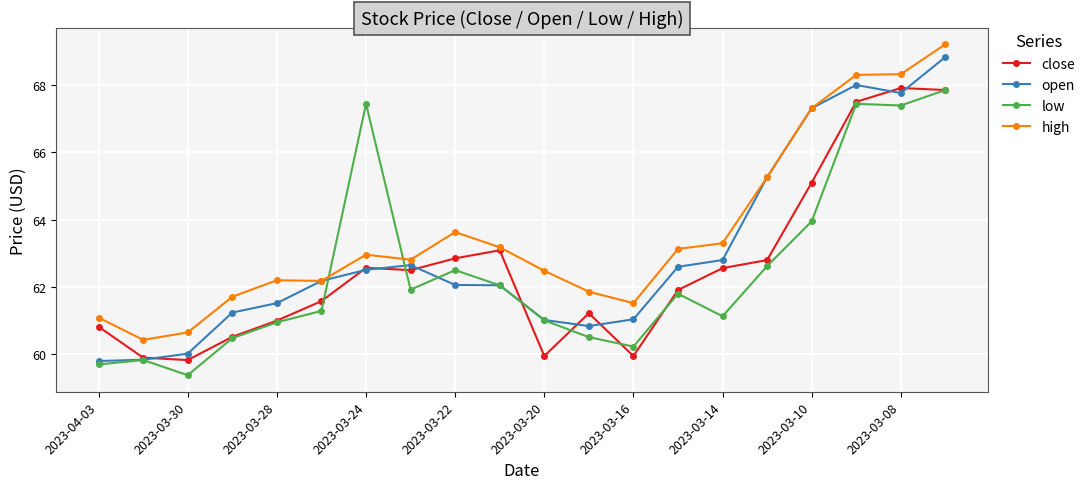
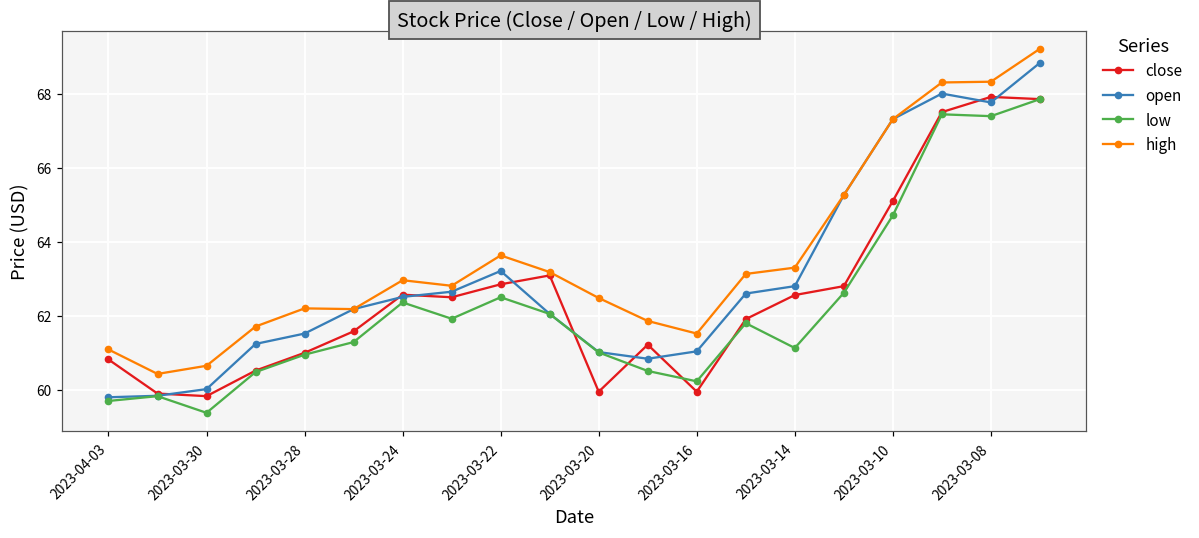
low, 2023-03-24: 67.4 -> 62.4
open, 2023-03-22: 62.1 -> 63.2
low, 2023-03-10: 64.0 -> 64.7
